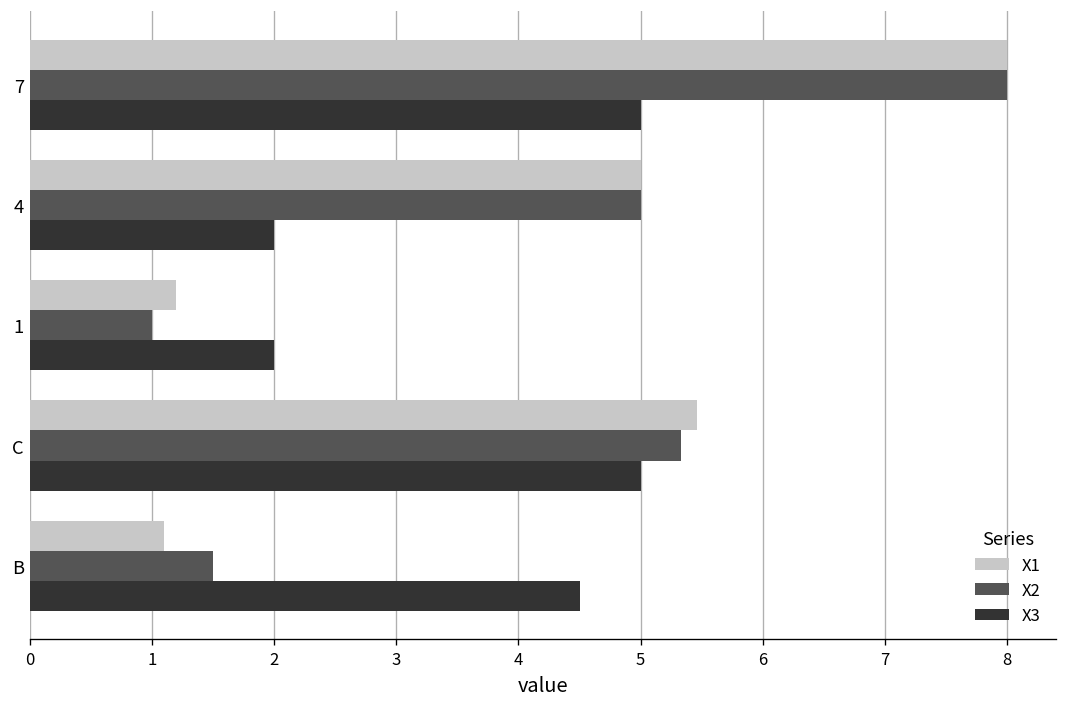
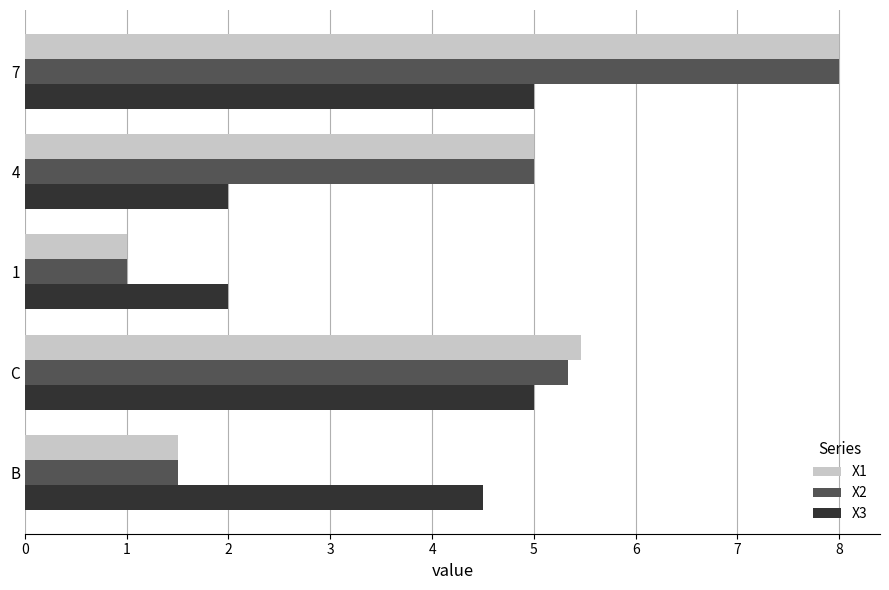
X1, 1: 1.2 -> 1.0
X1, B: 1.1 -> 1.5
